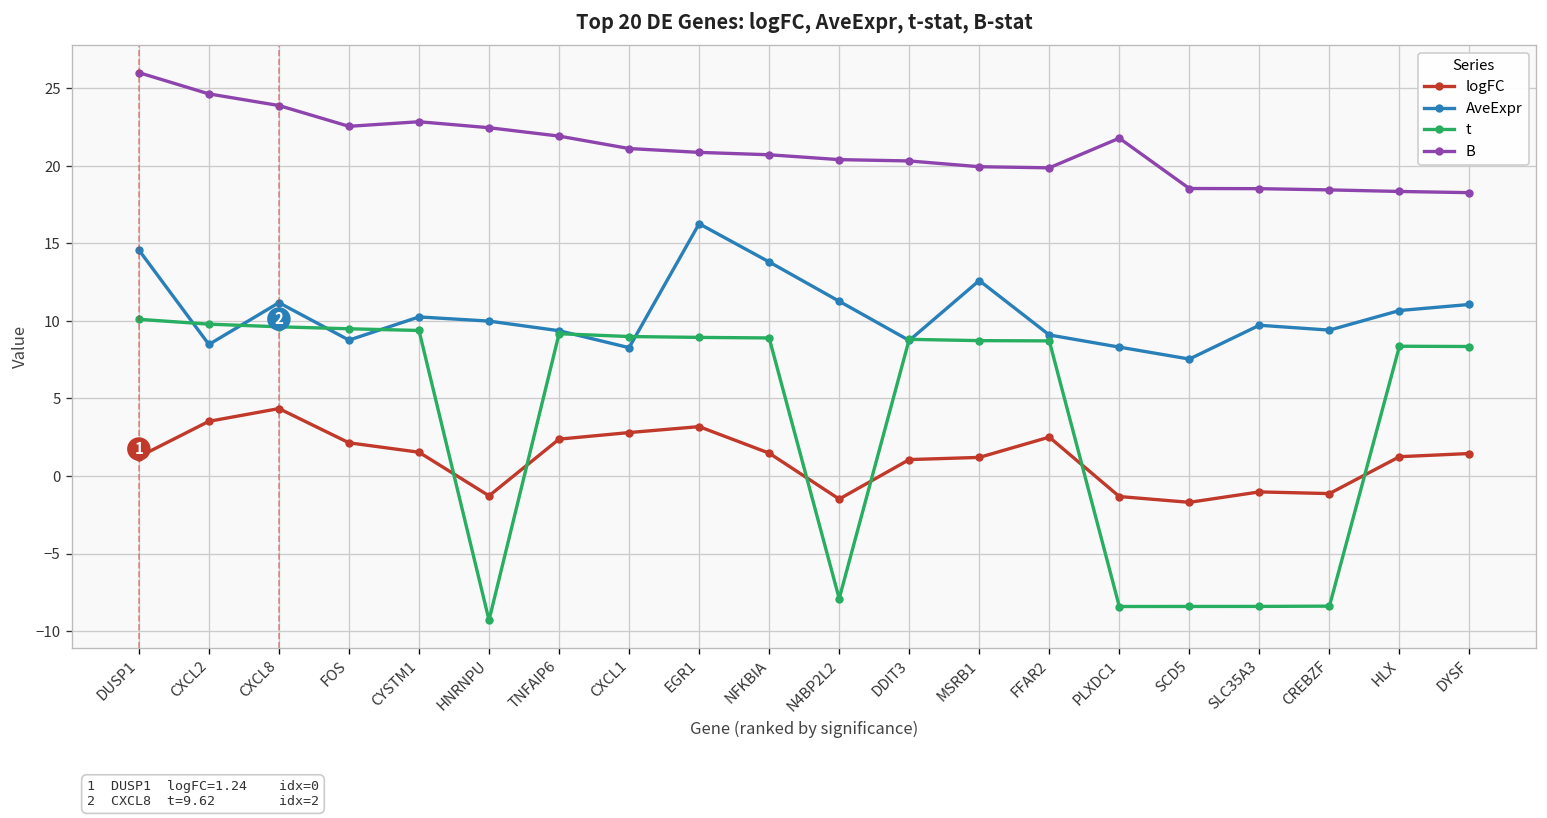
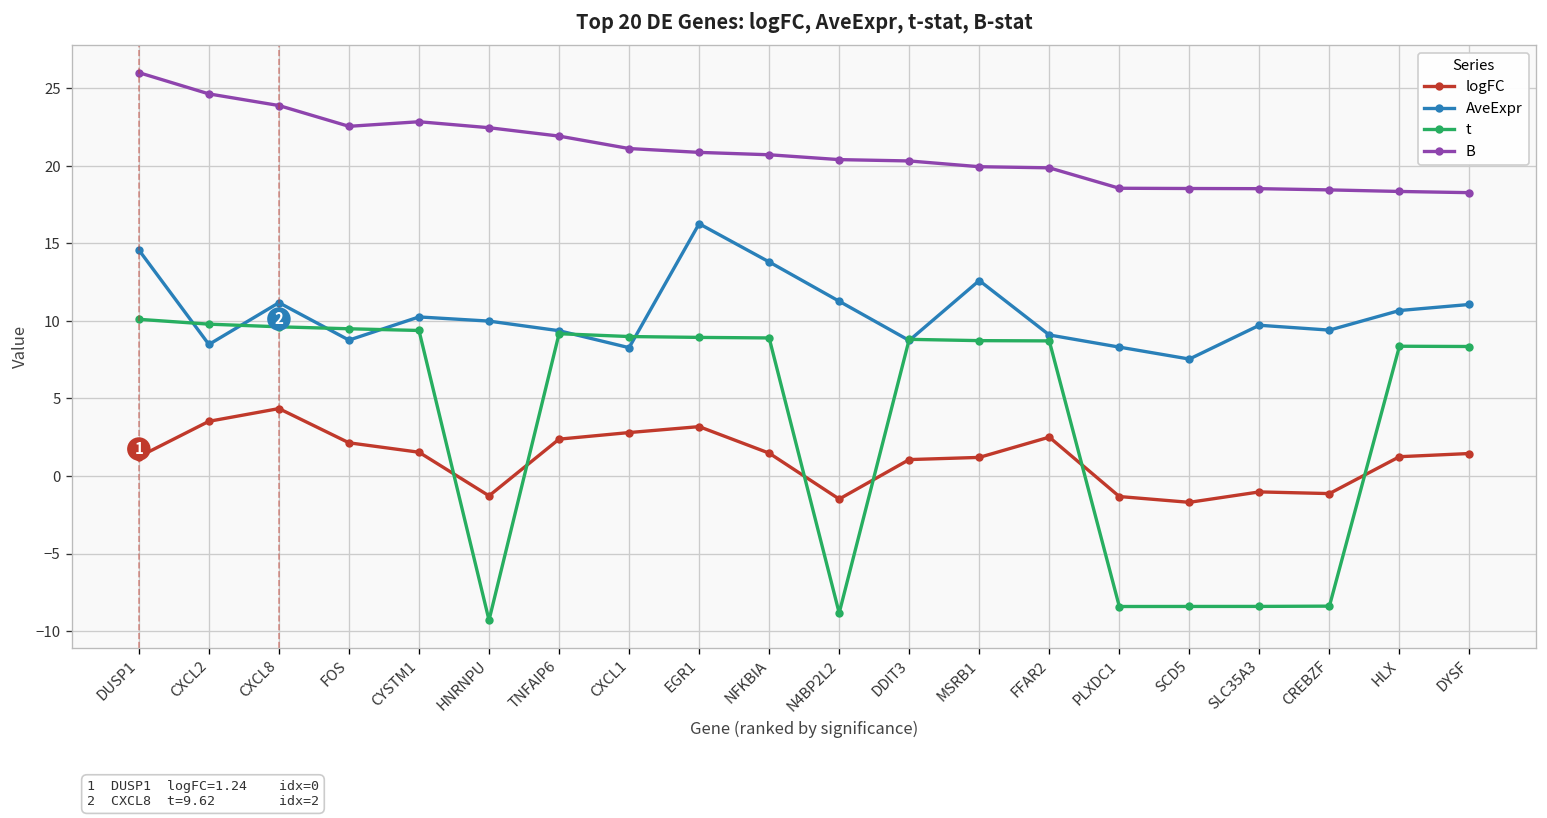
t, N4BP2L2: -7.9 -> -8.8
B, PLXDC1: 21.8 -> 18.6
